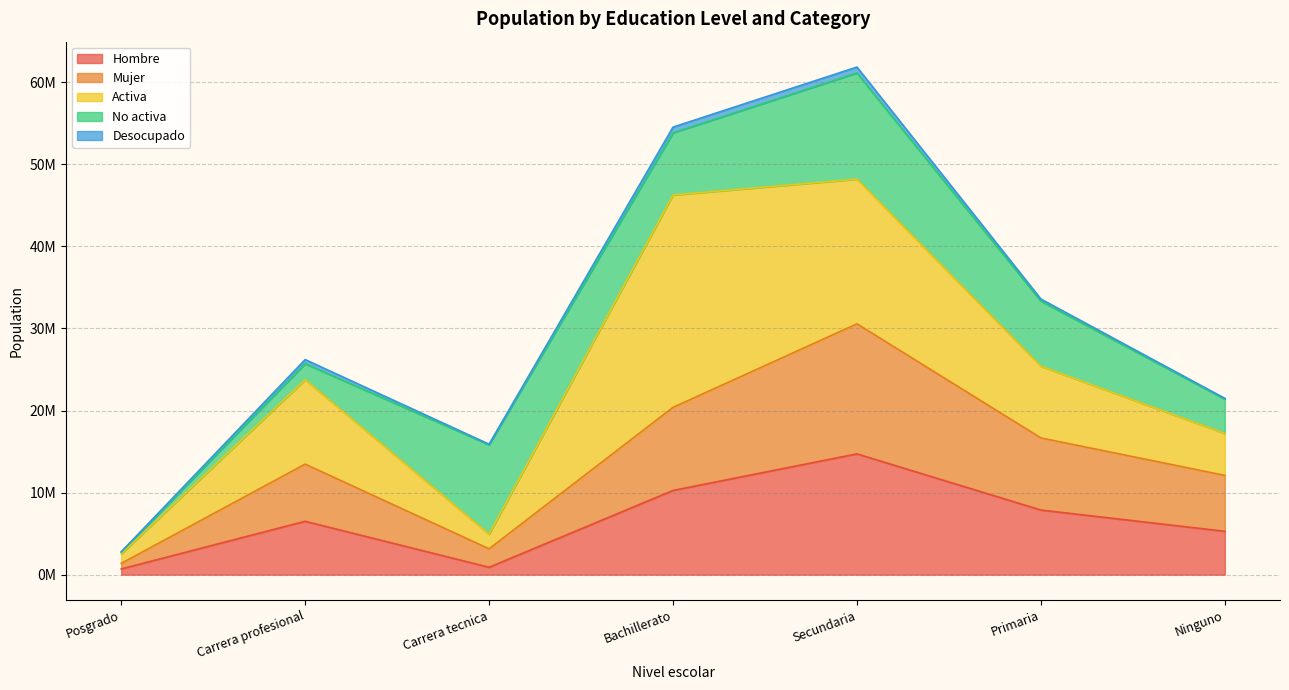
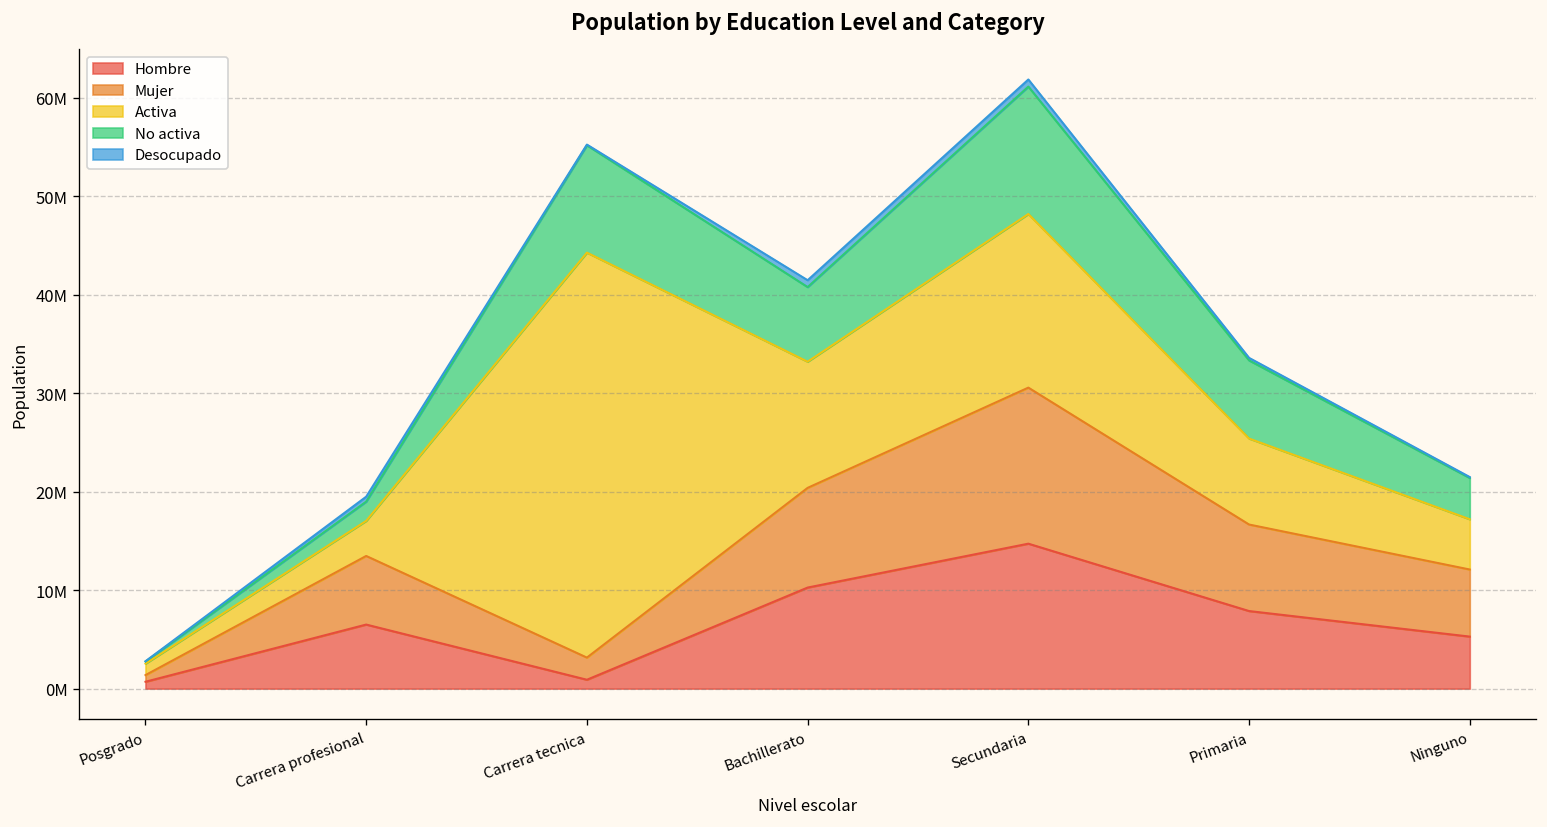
Activa, Carrera profesional: 10000000 -> 4000000
Activa, Carrera tecnica: 2000000 -> 41000000
Activa, Bachillerato: 26000000 -> 13000000
